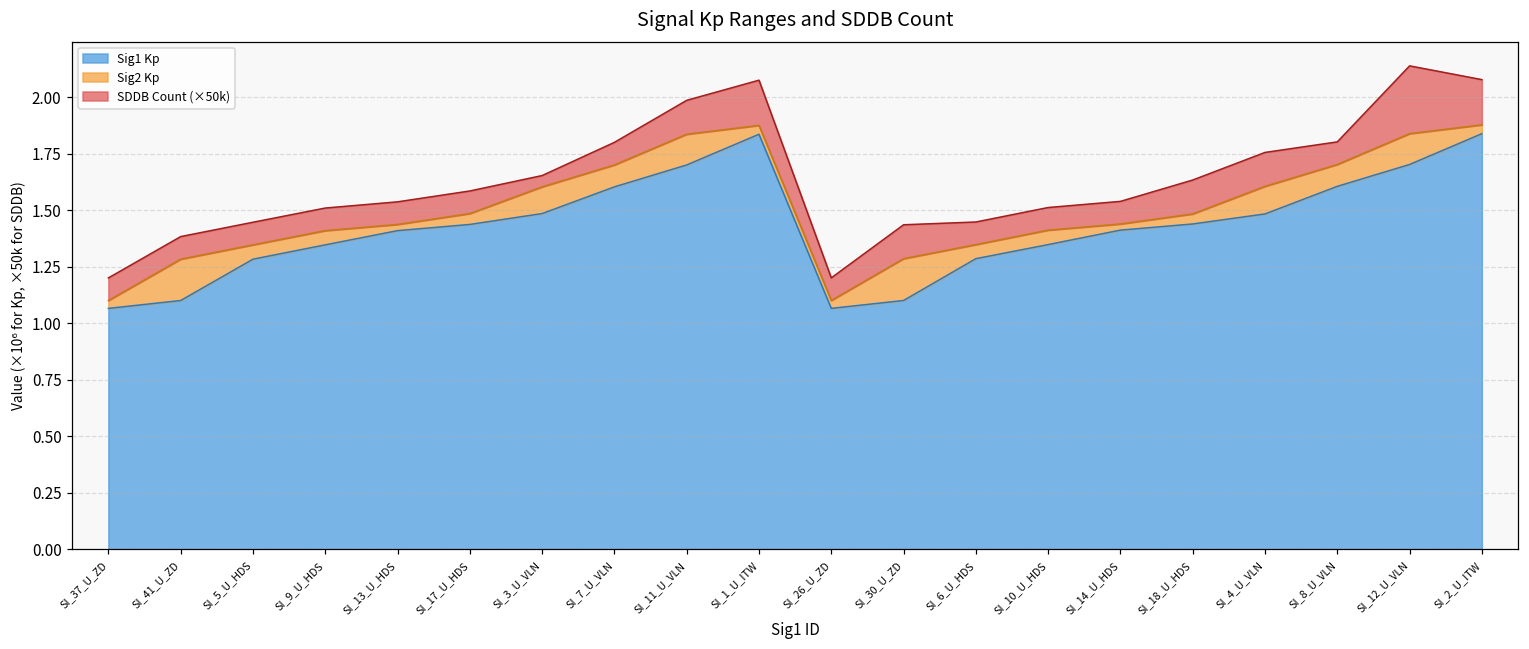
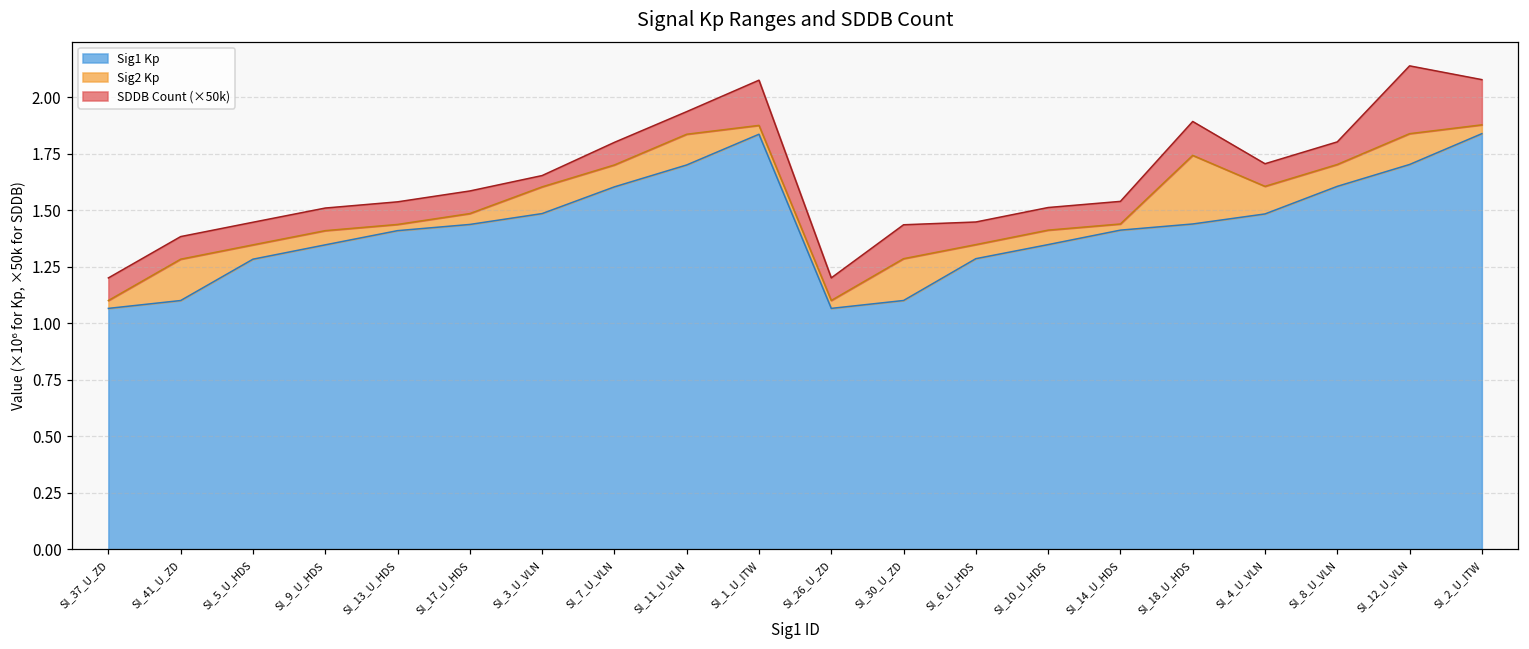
SDDB Count (×50k), SI_11_U_VLN: 0.15 -> 0.10
Sig2 Kp, SI_18_U_HDS: 1.48 -> 1.74
SDDB Count (×50k), SI_4_U_VLN: 0.15 -> 0.10
